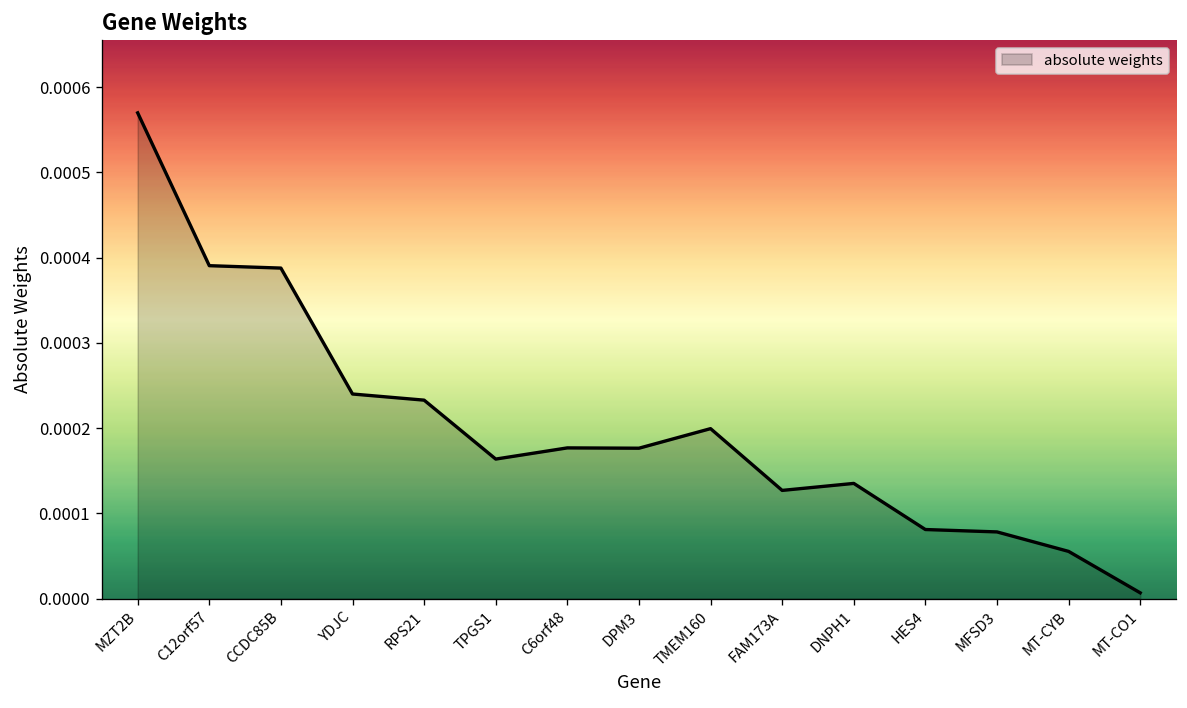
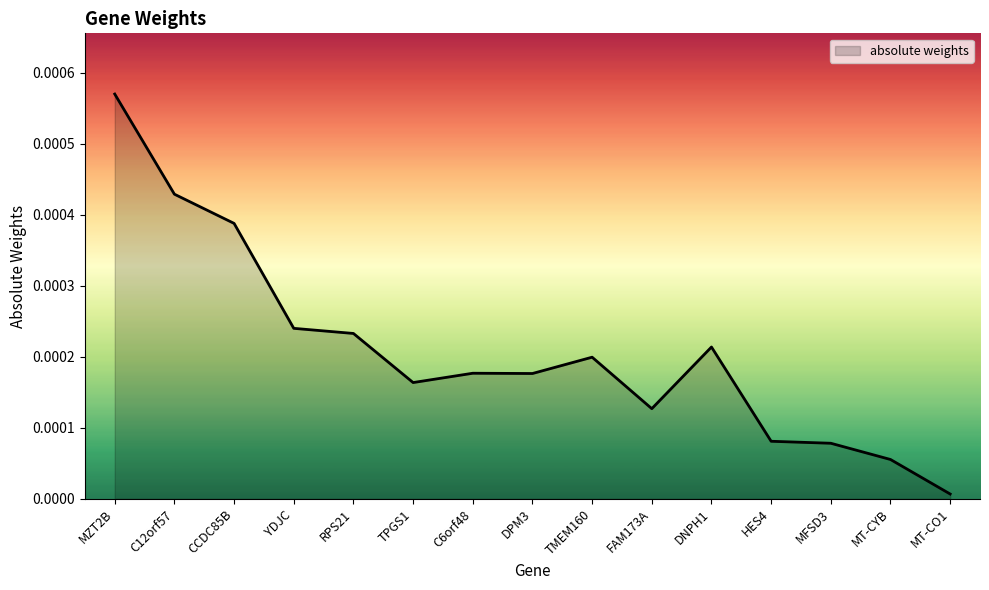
C12orf57: 0.00039 -> 0.00043
DNPH1: 0.00014 -> 0.00021
